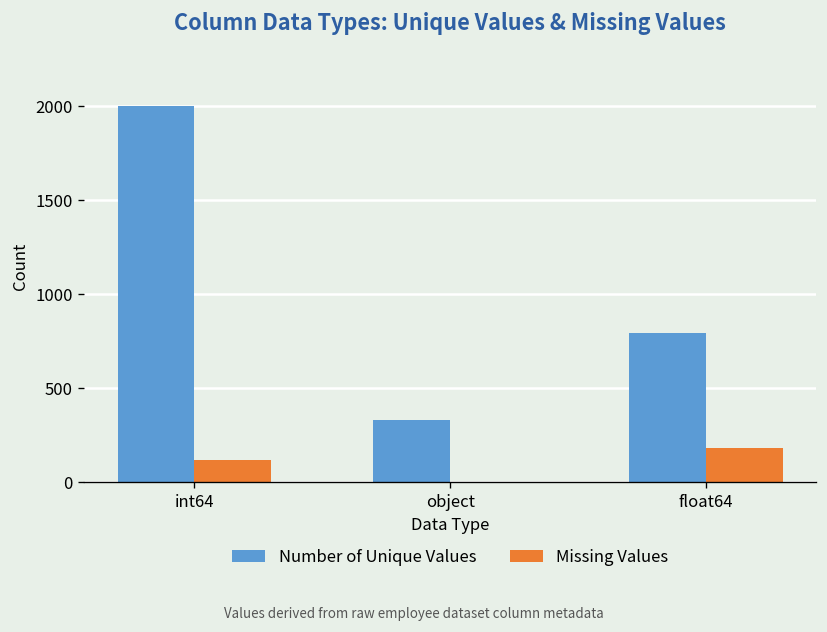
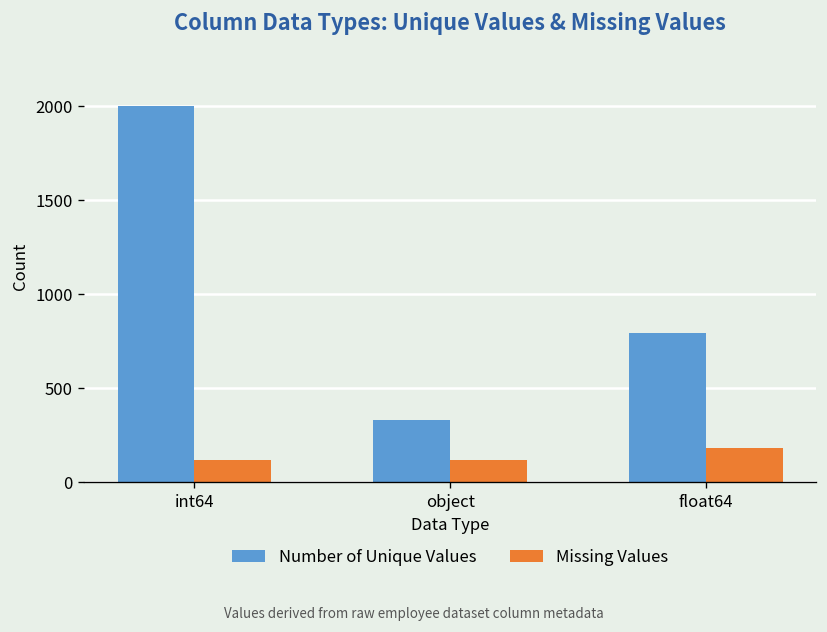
Missing Values, object: 0 -> 120
